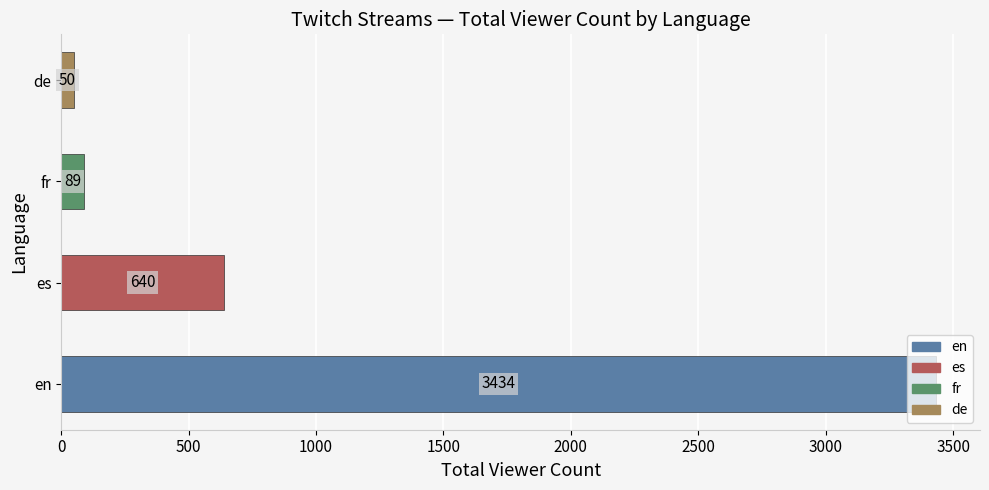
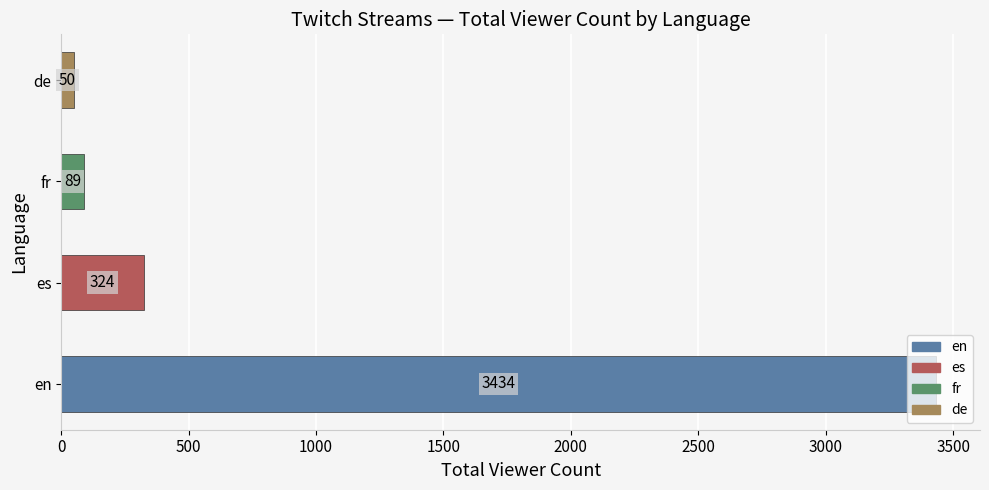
es: 640 -> 324
